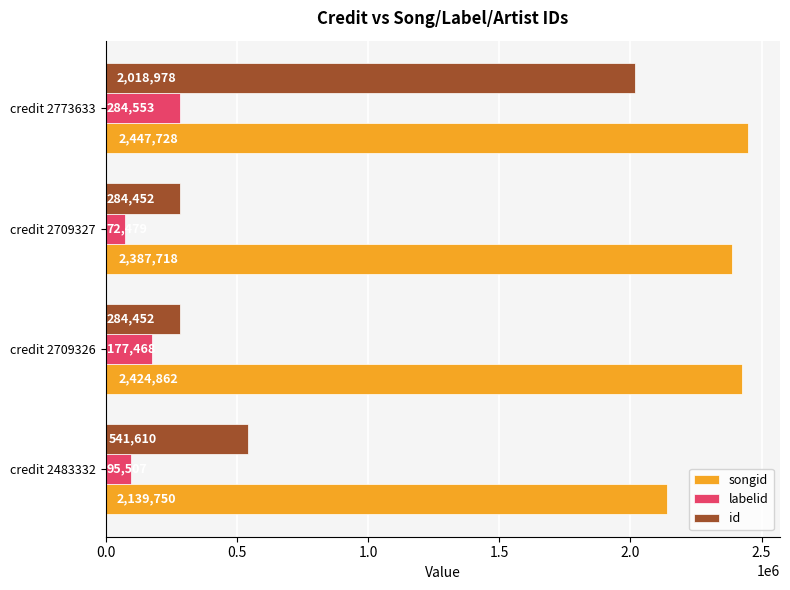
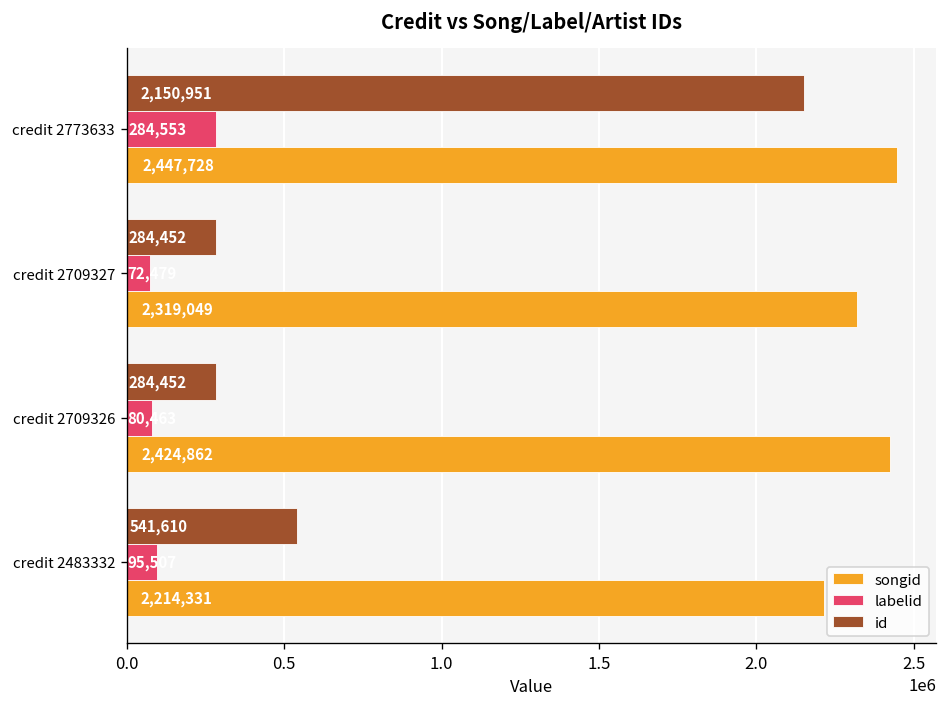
id, credit 2773633: 2,018,978 -> 2,150,951
songid, credit 2709327: 2,387,718 -> 2,319,049
labelid, credit 2709326: 180000 -> 80000
songid, credit 2483332: 2,139,750 -> 2,214,331
